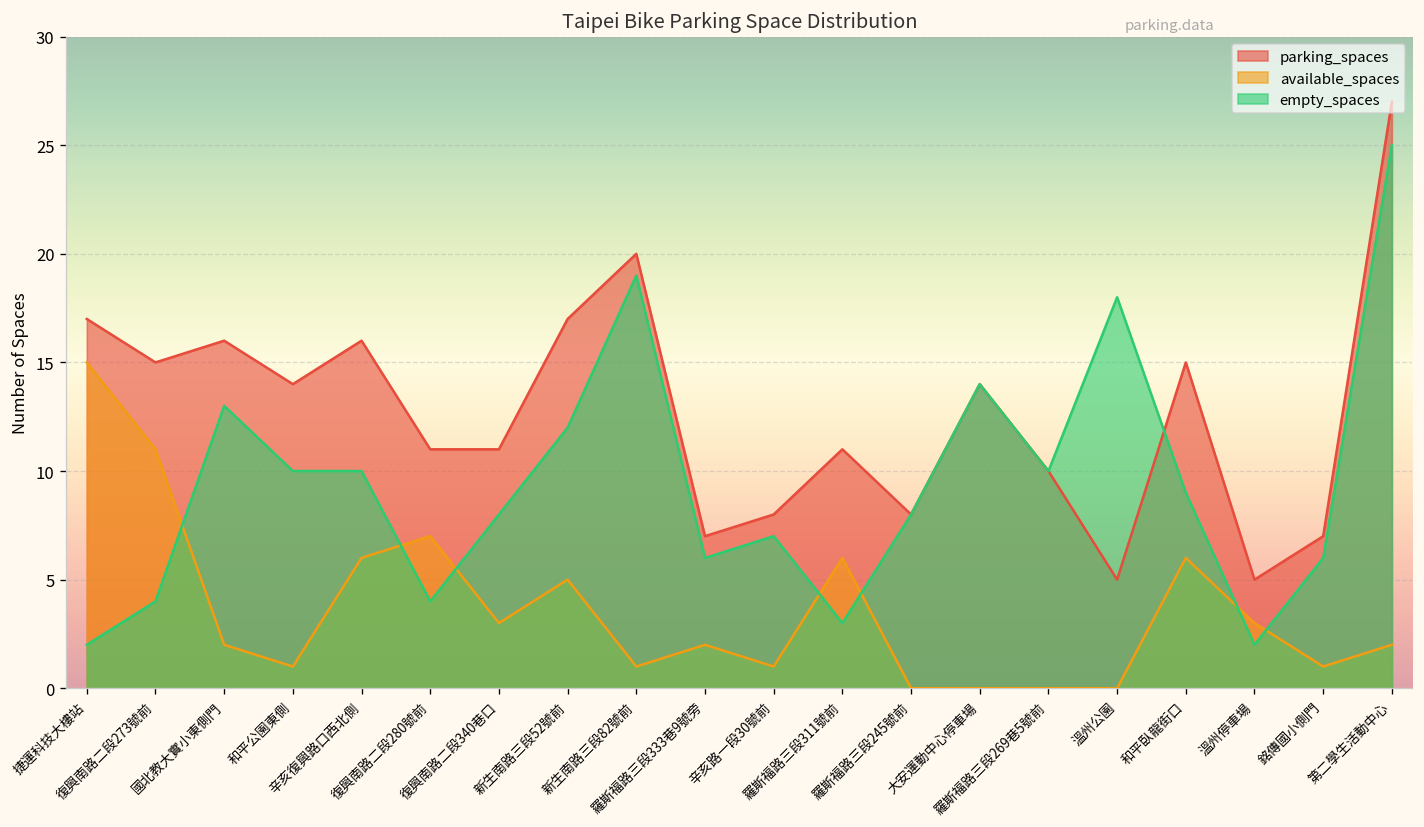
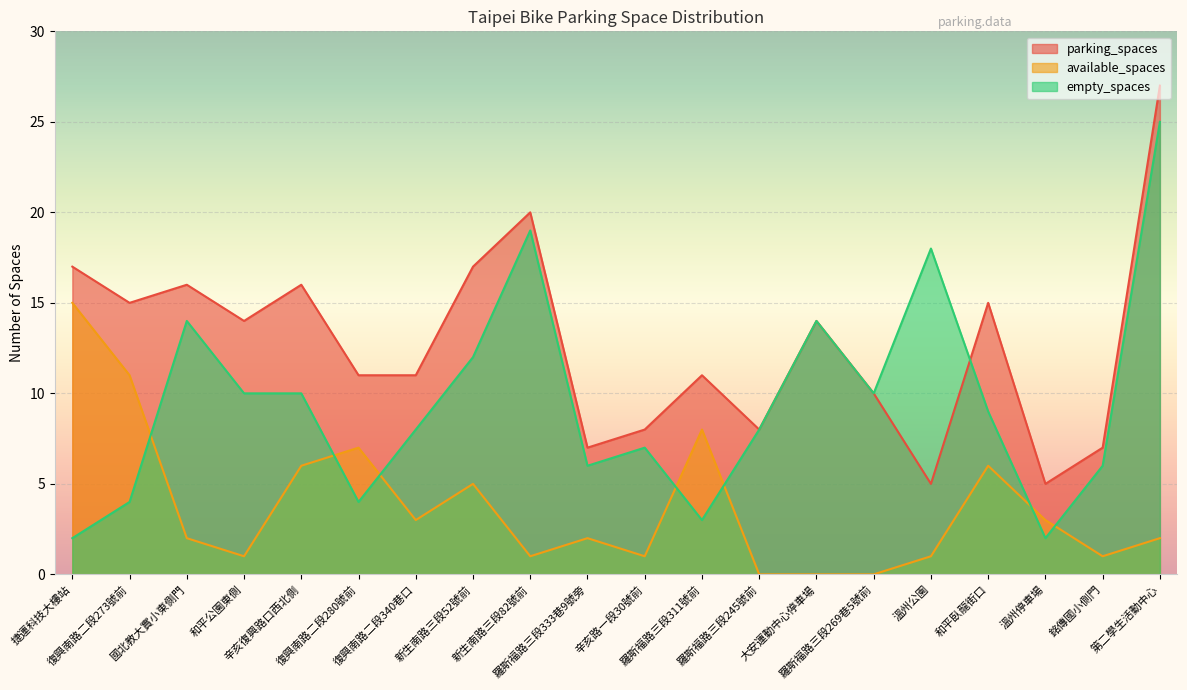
empty_spaces, 國北教大實小東側門: 13 -> 14
available_spaces, 羅斯福路三段311號前: 6 -> 8
available_spaces, 溫州公園: 0 -> 1
